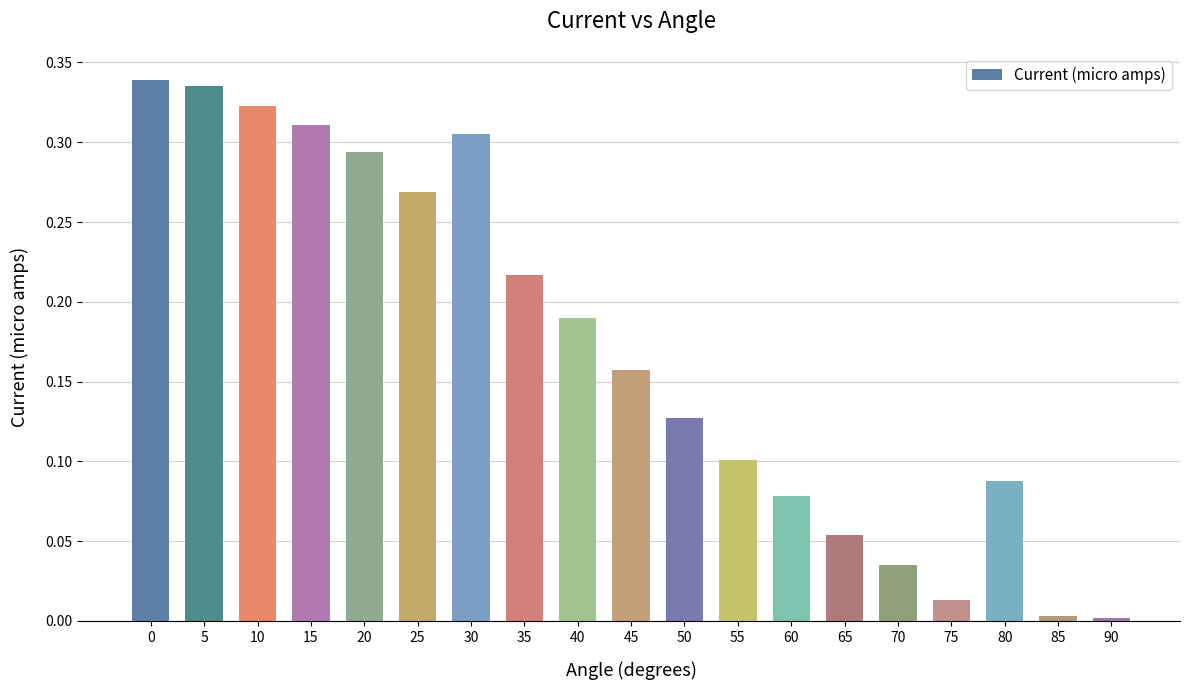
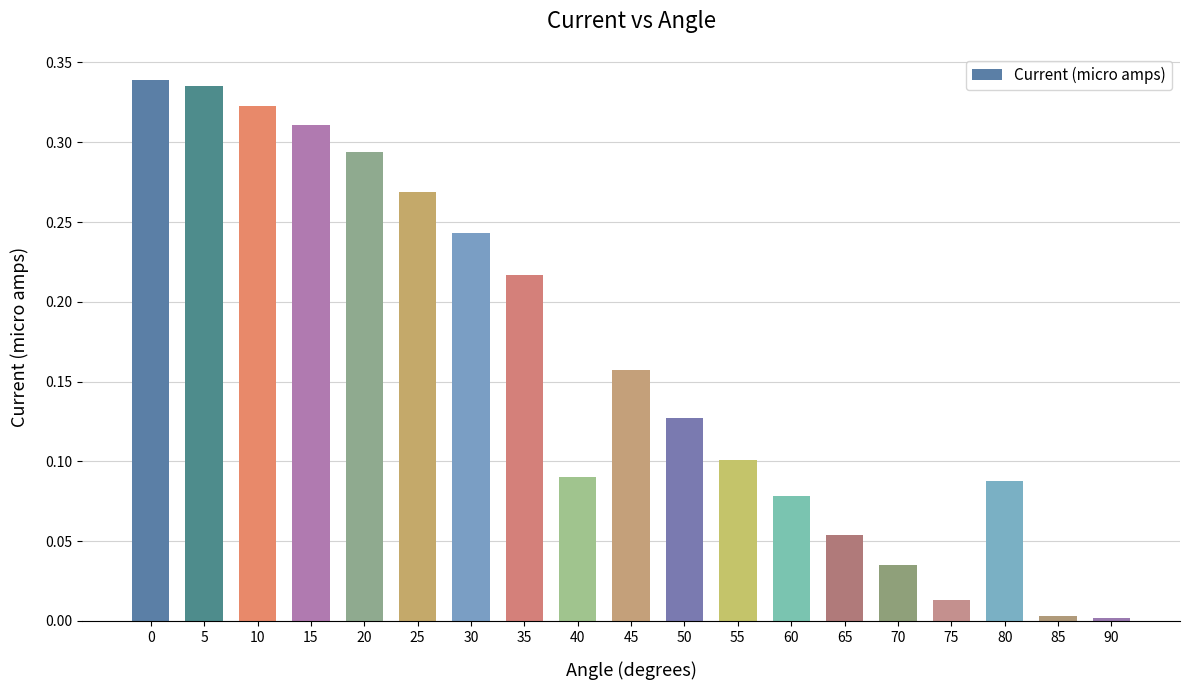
30: 0.305 -> 0.243
40: 0.19 -> 0.09
